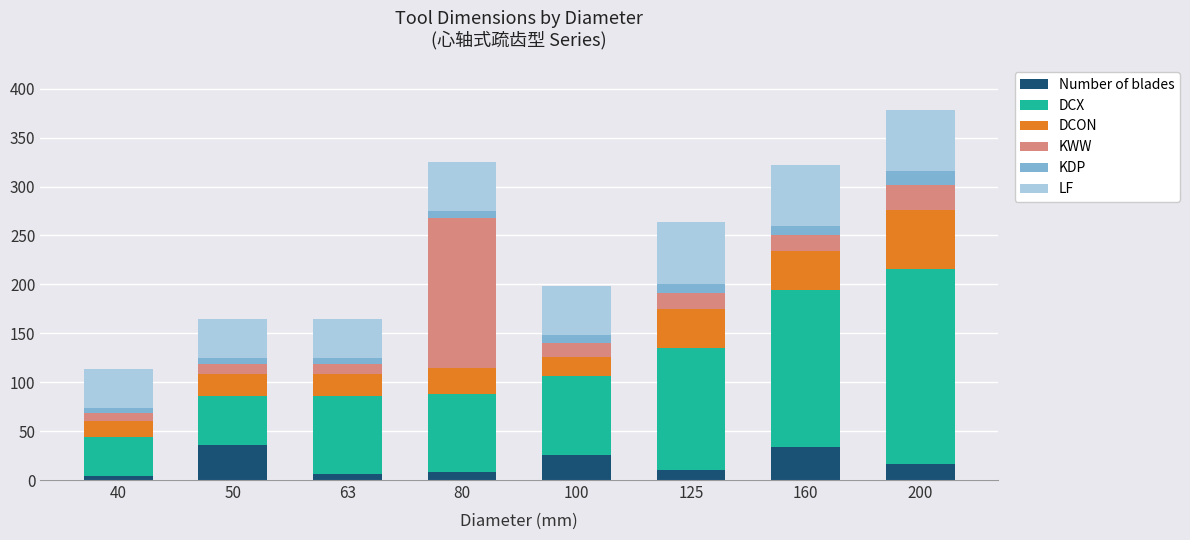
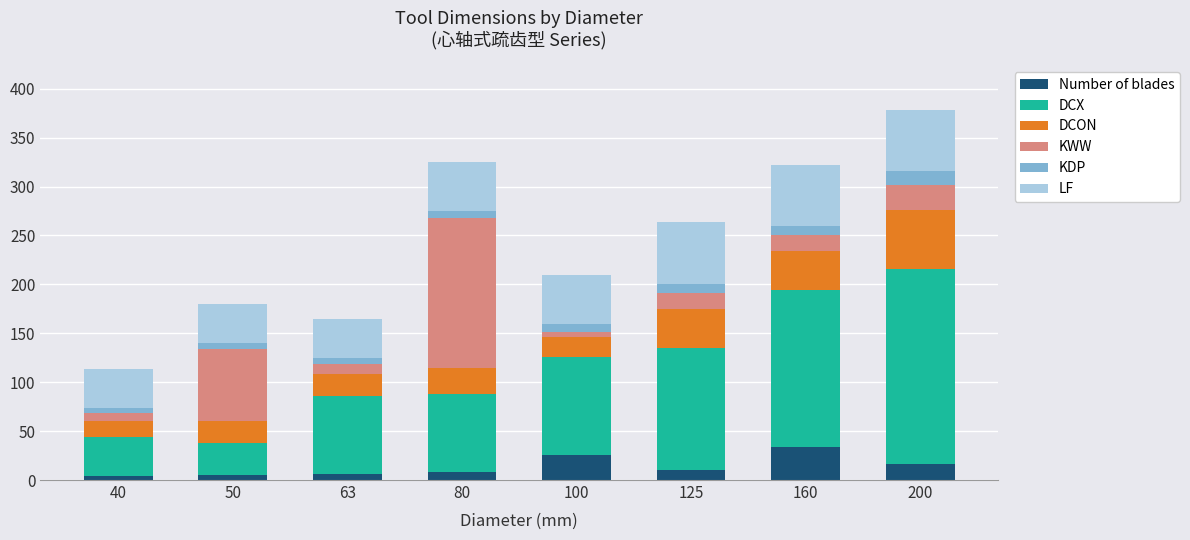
Number of blades, 50: 40 -> 10
DCX, 50: 50 -> 30
KWW, 50: 10 -> 70
DCX, 100: 80 -> 100
KWW, 100: 14 -> 6
